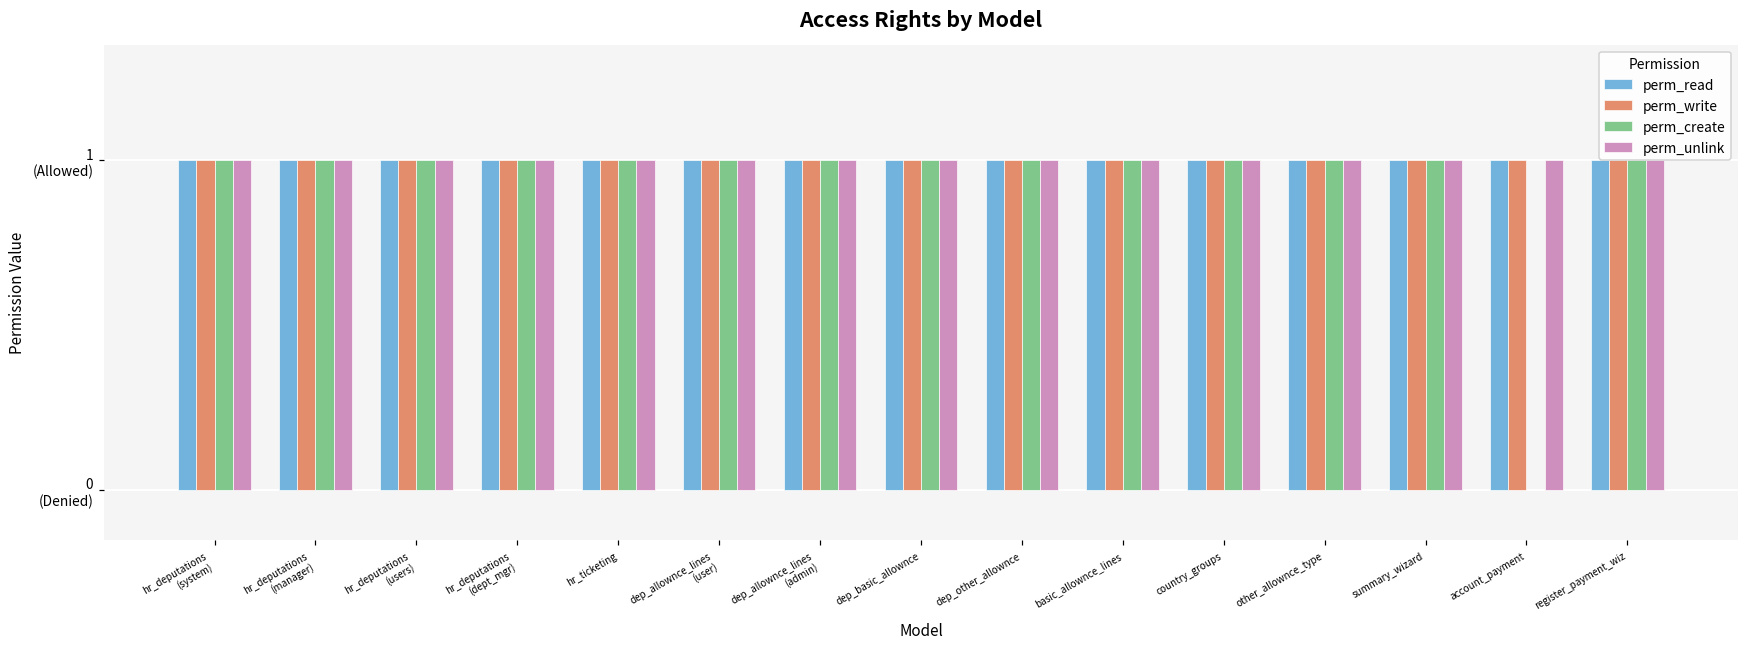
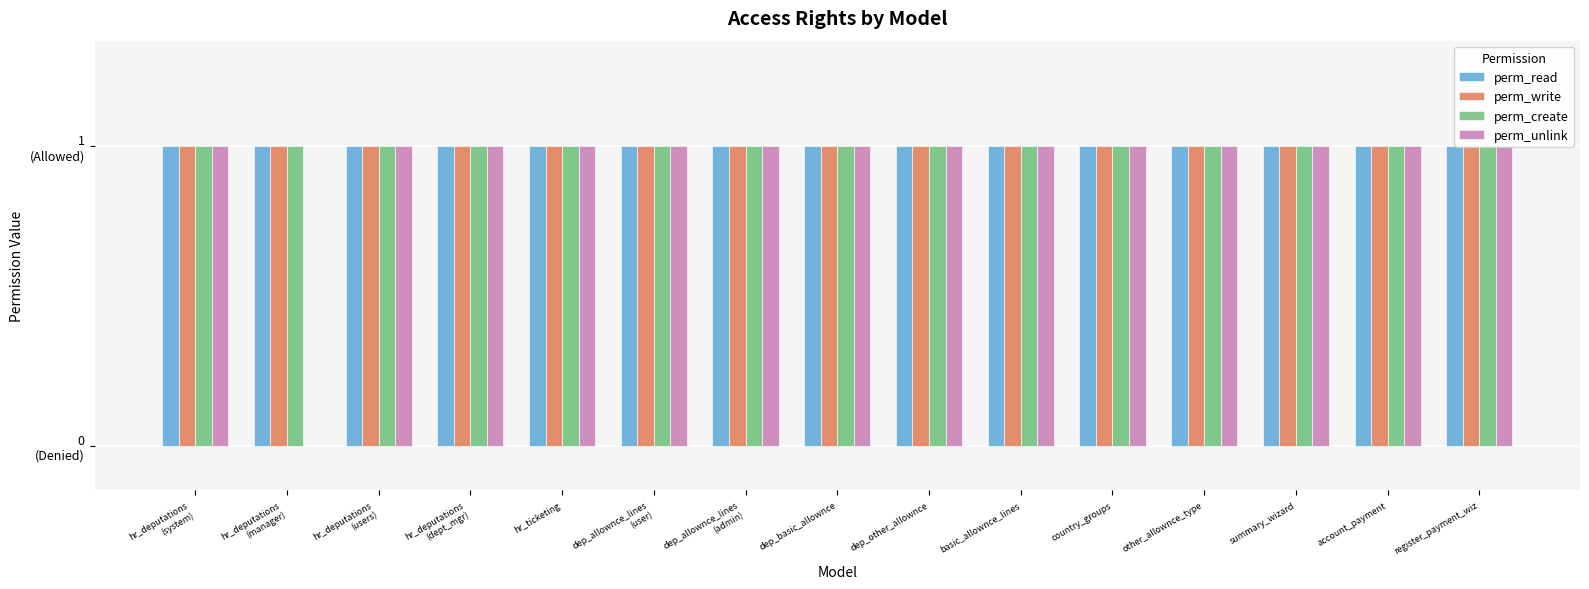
perm_unlink, hr_deputations (manager): 1 (Allowed) -> 0 (Allowed)
perm_create, account_payment: 0 (Allowed) -> 1 (Allowed)
